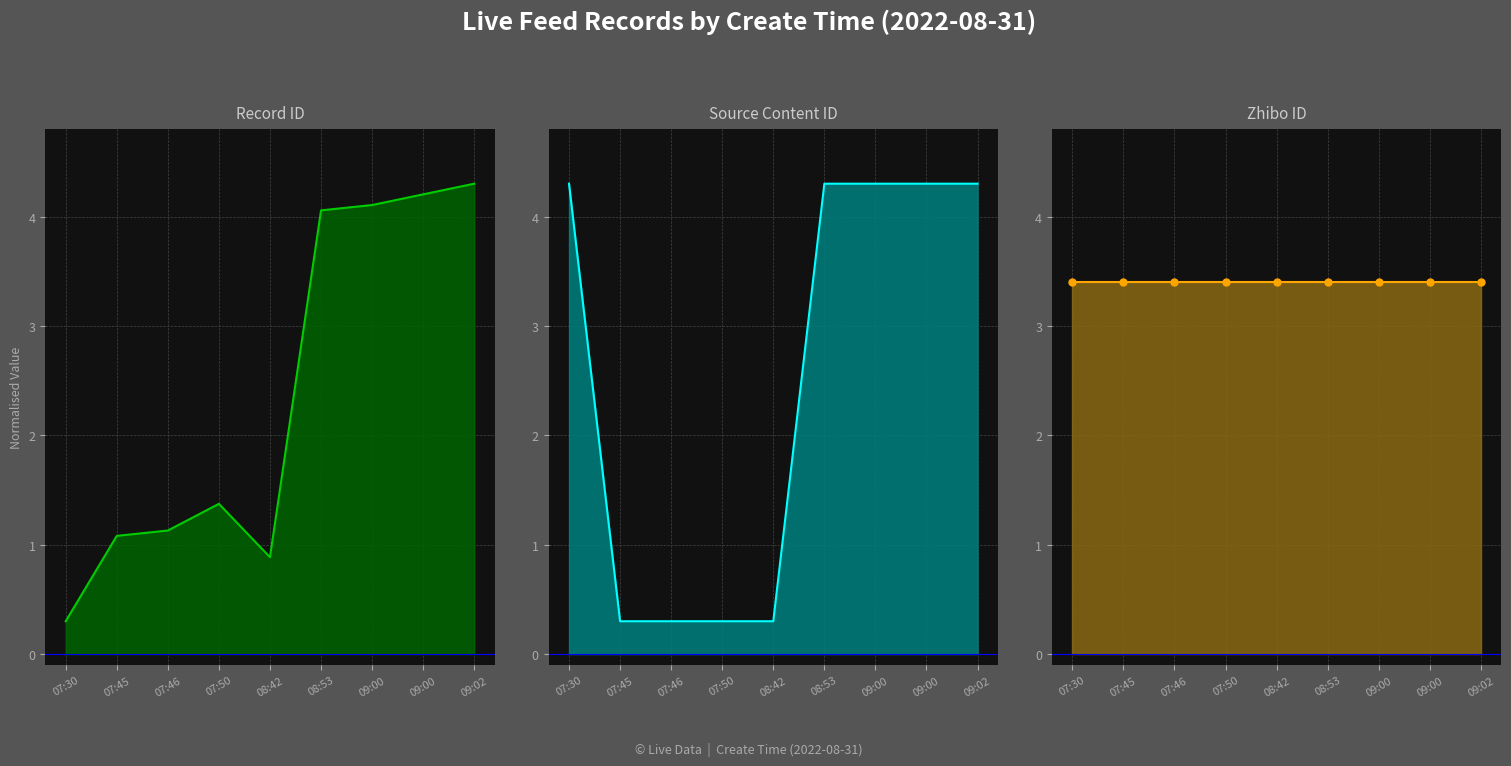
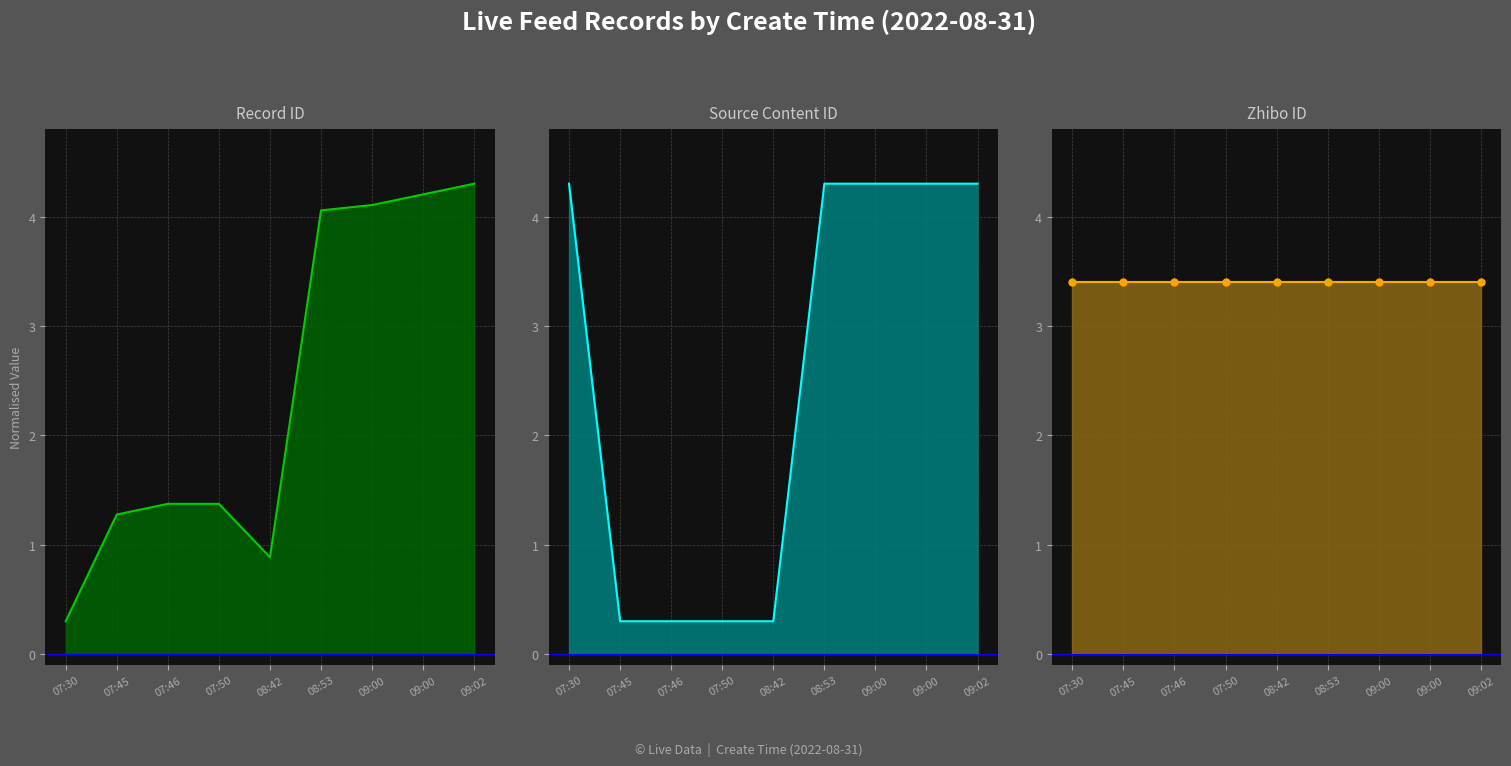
Record ID, 07:45: 1.08 -> 1.28
Record ID, 07:46: 1.13 -> 1.37
